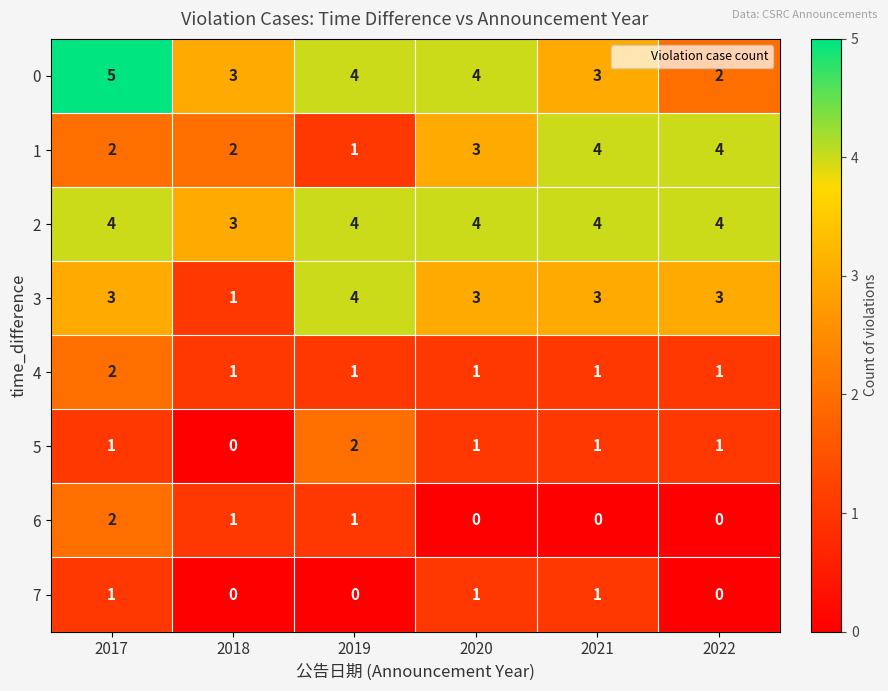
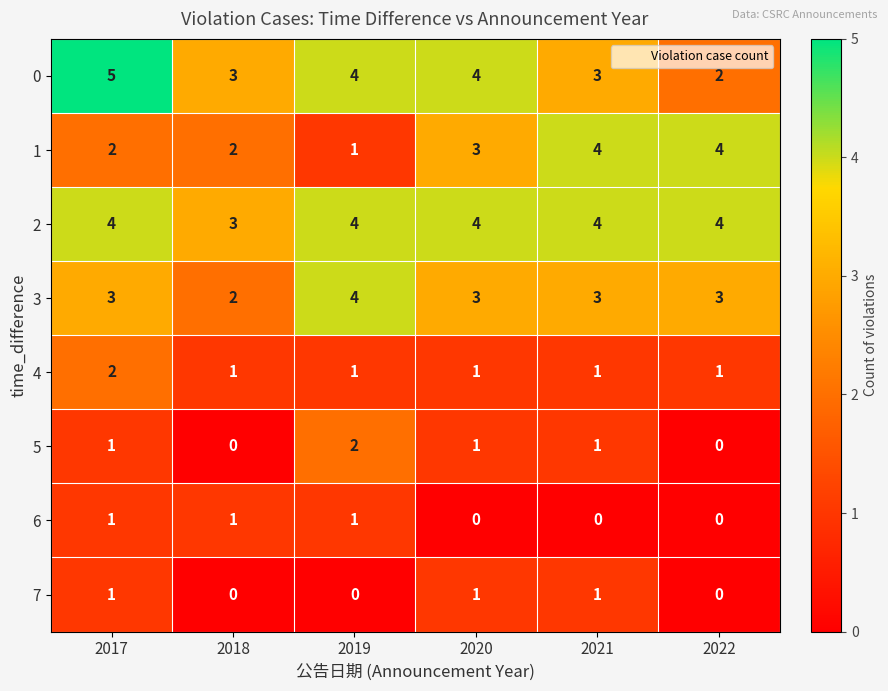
3, 2018: 1 -> 2
5, 2022: 1 -> 0
6, 2017: 2 -> 1
